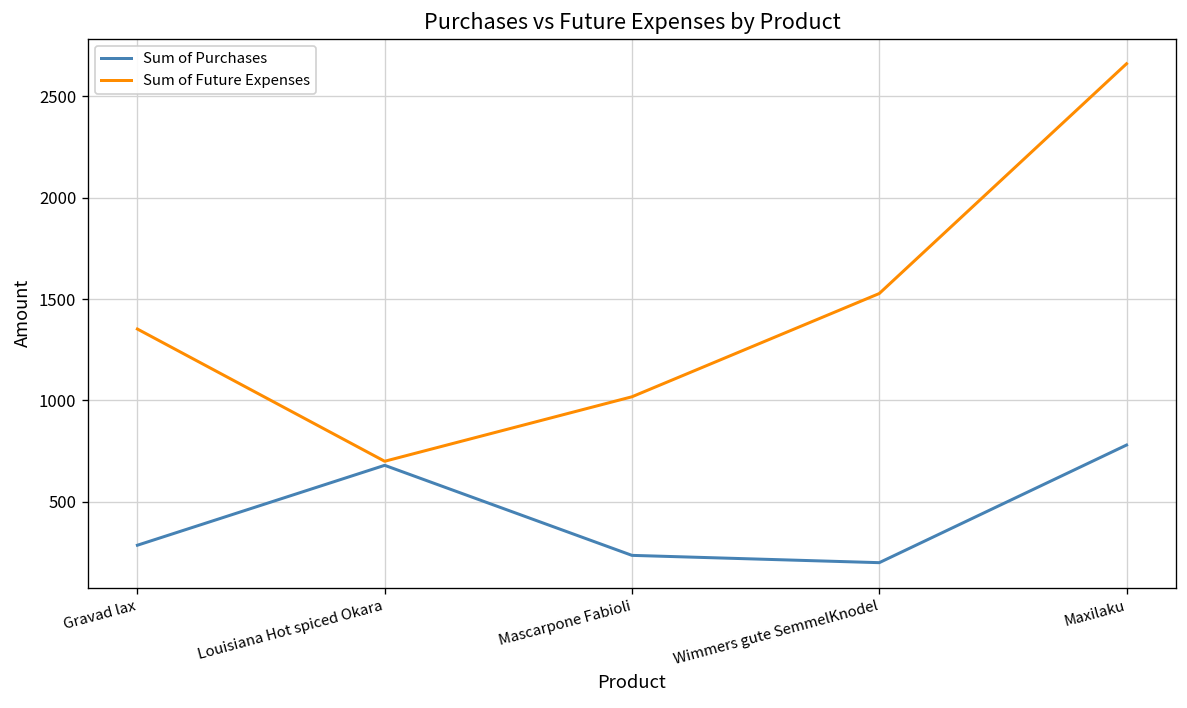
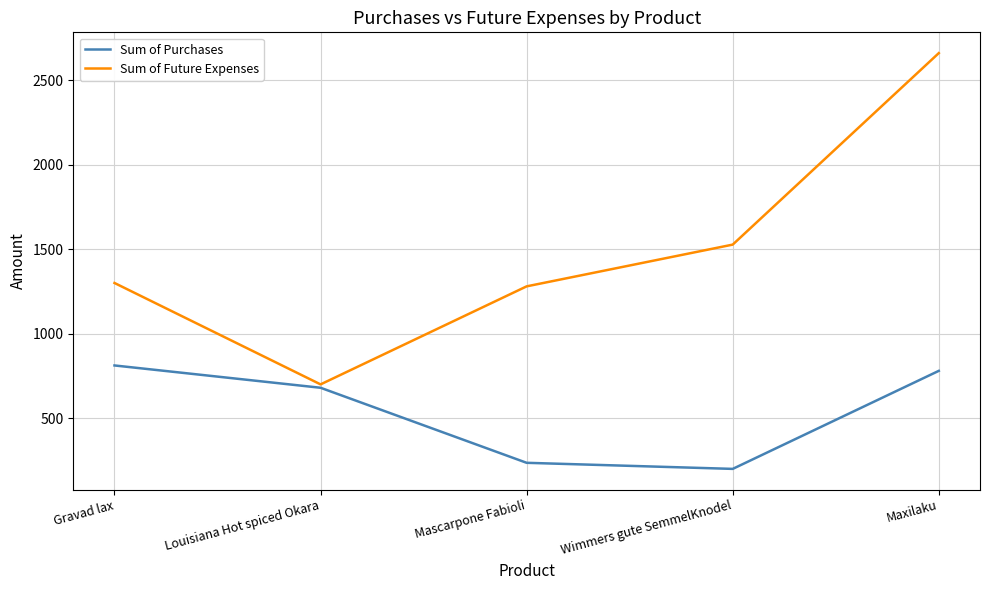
Sum of Purchases, Gravad lax: 290 -> 810
Sum of Future Expenses, Gravad lax: 1350 -> 1300
Sum of Future Expenses, Mascarpone Fabioli: 1020 -> 1280
